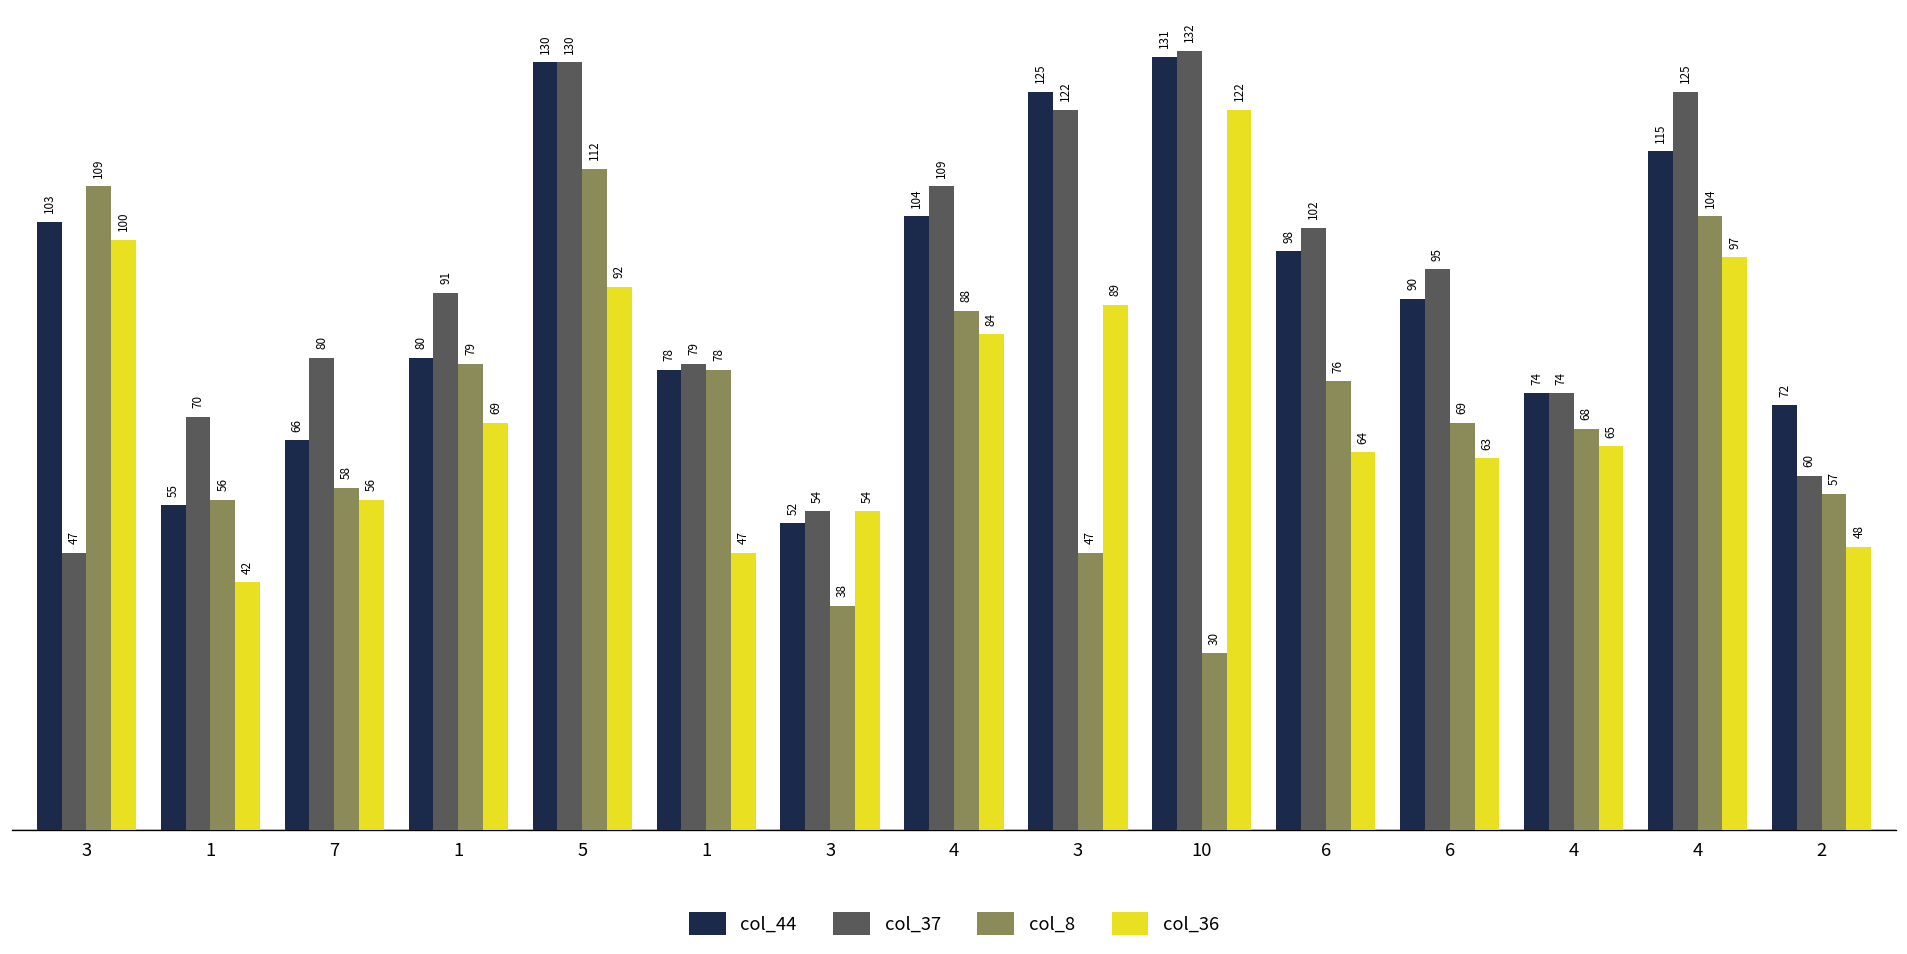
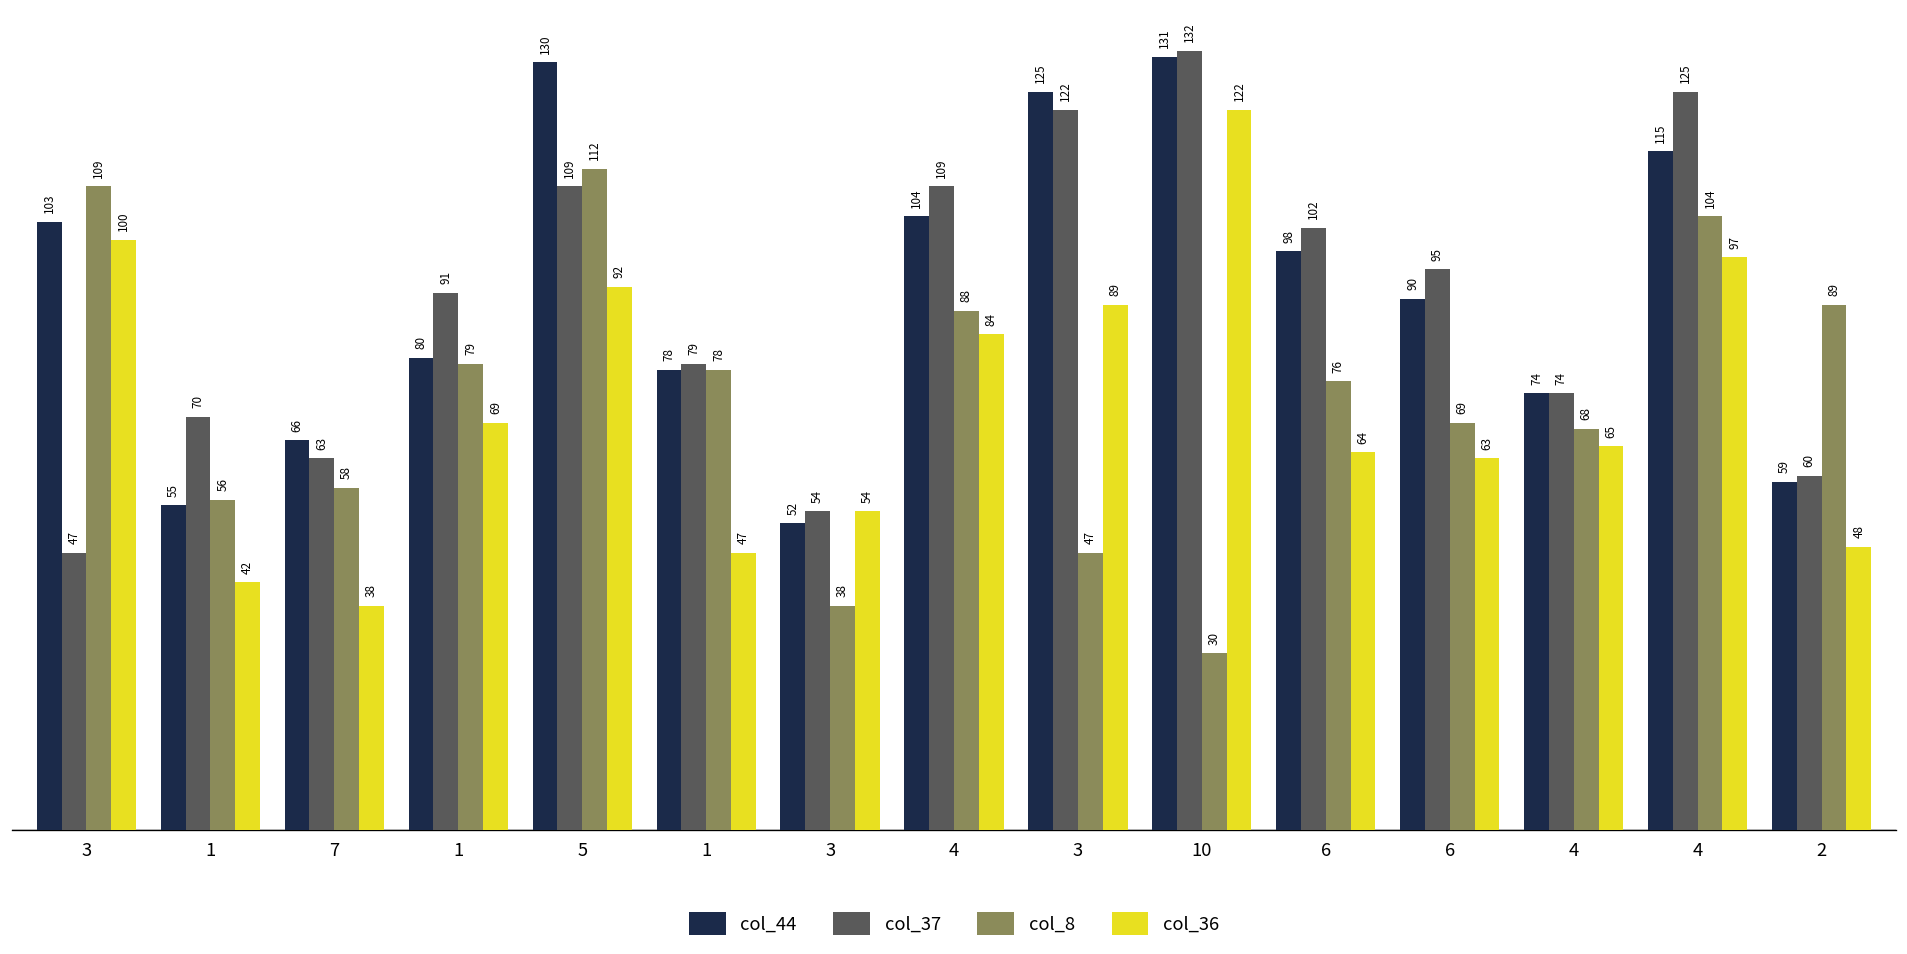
col_37, 7: 80 -> 63
col_36, 7: 56 -> 38
col_37, 5: 130 -> 109
col_44, 2: 72 -> 59
col_8, 2: 57 -> 89
